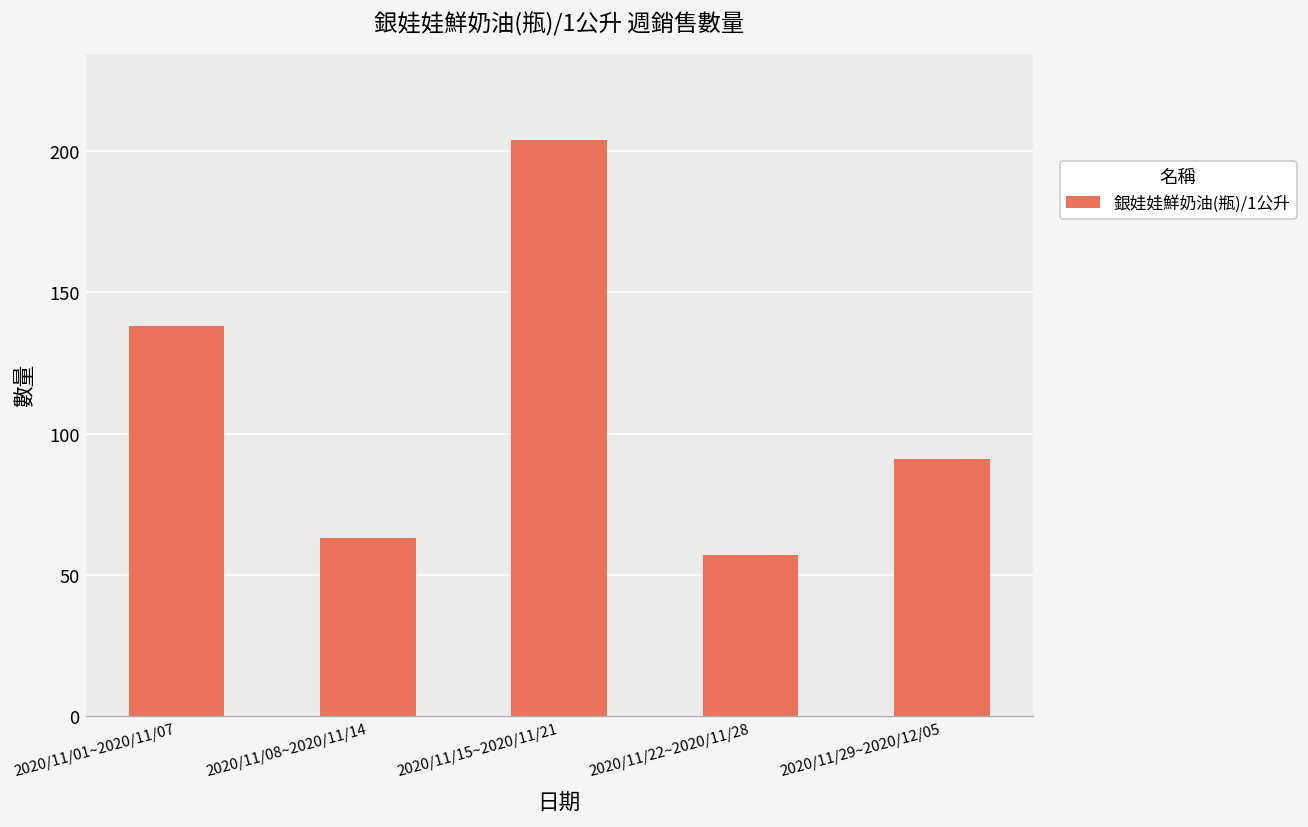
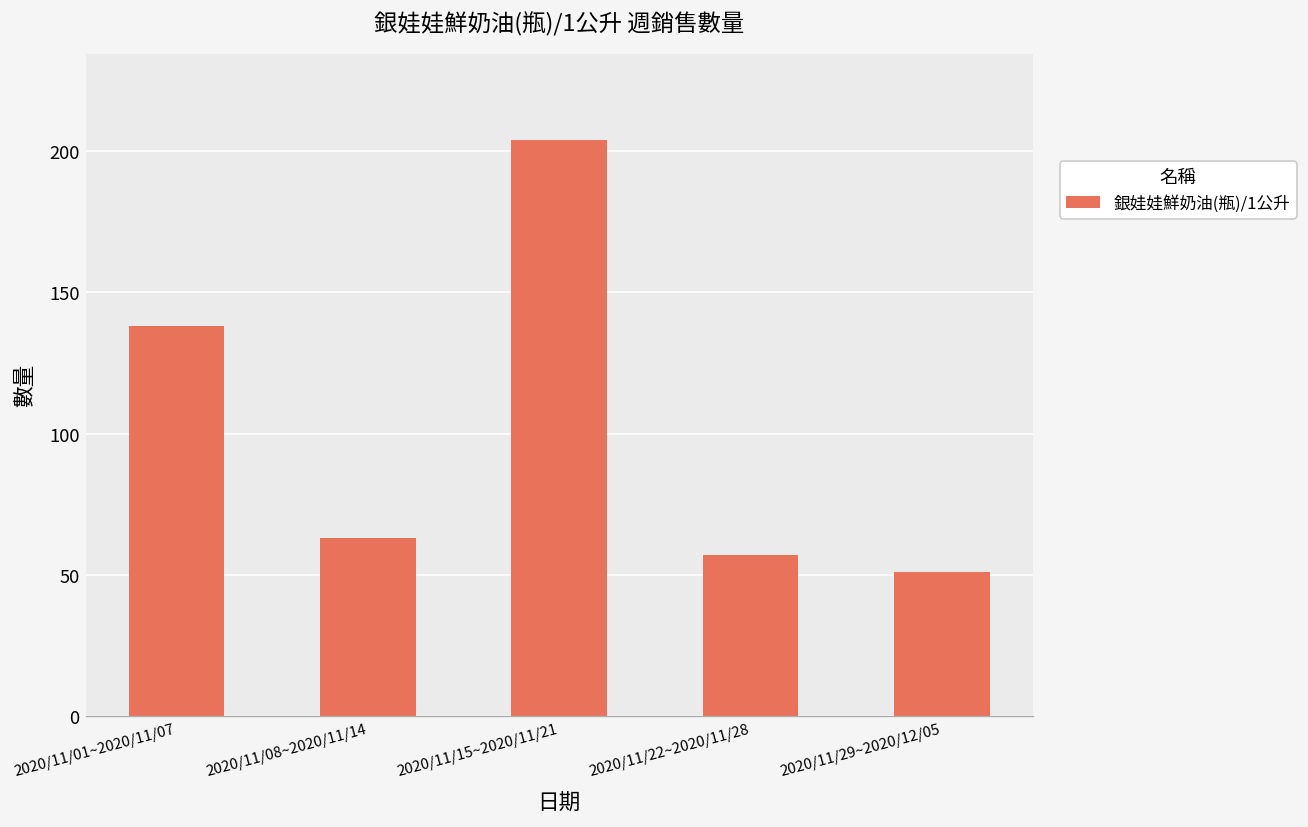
2020/11/29~2020/12/05: 91 -> 51
